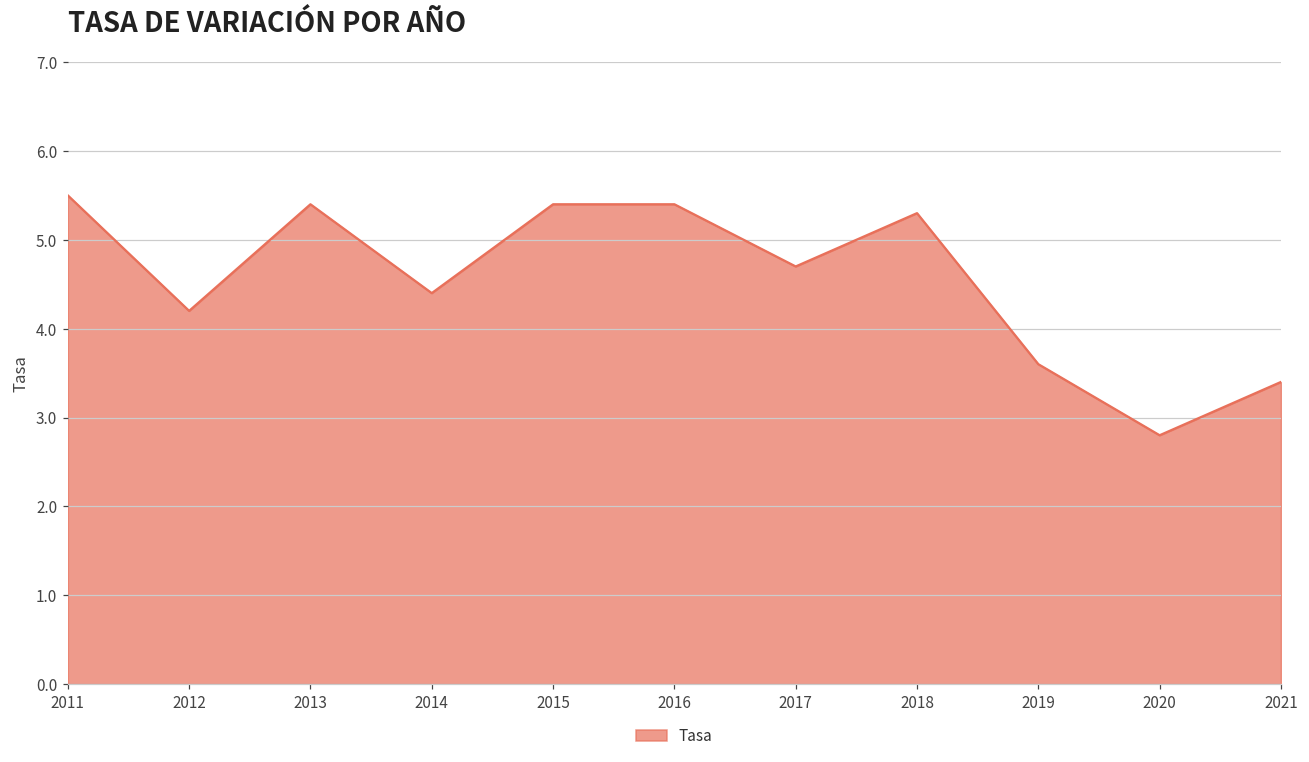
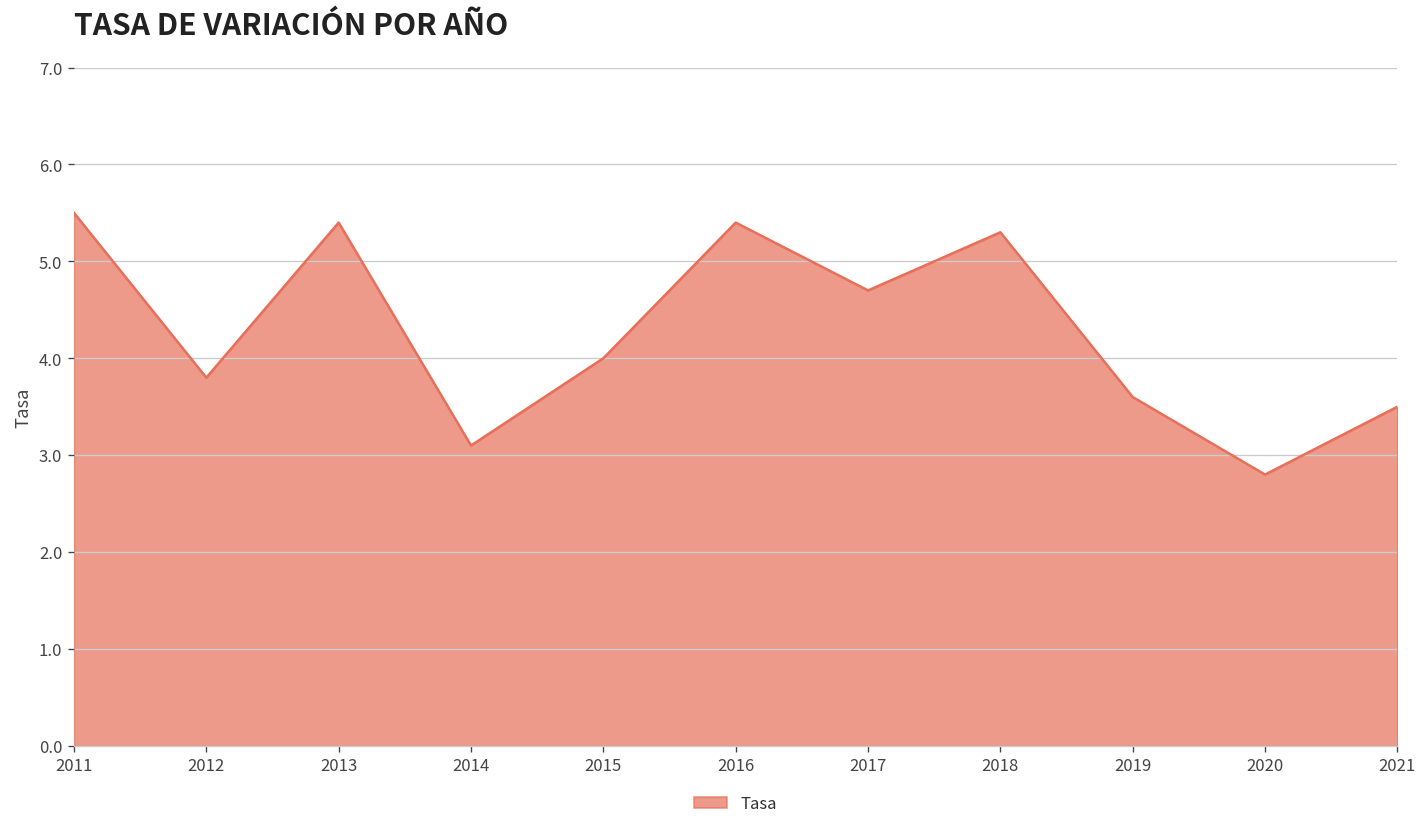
2012: 4.2 -> 3.8
2014: 4.4 -> 3.1
2015: 5.4 -> 4.0
2021: 3.4 -> 3.5
